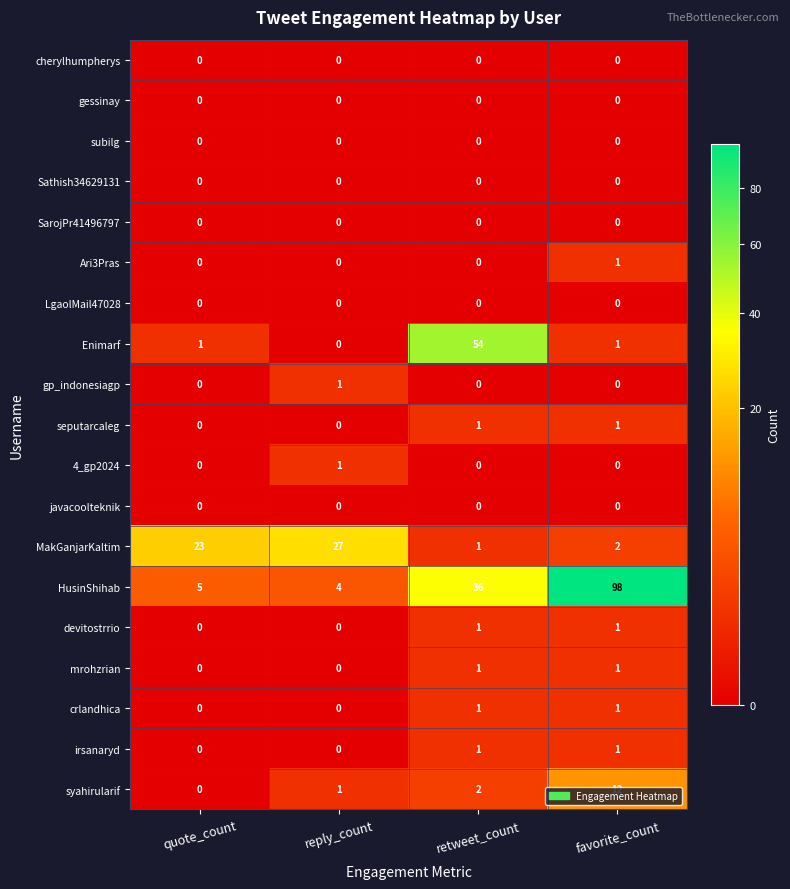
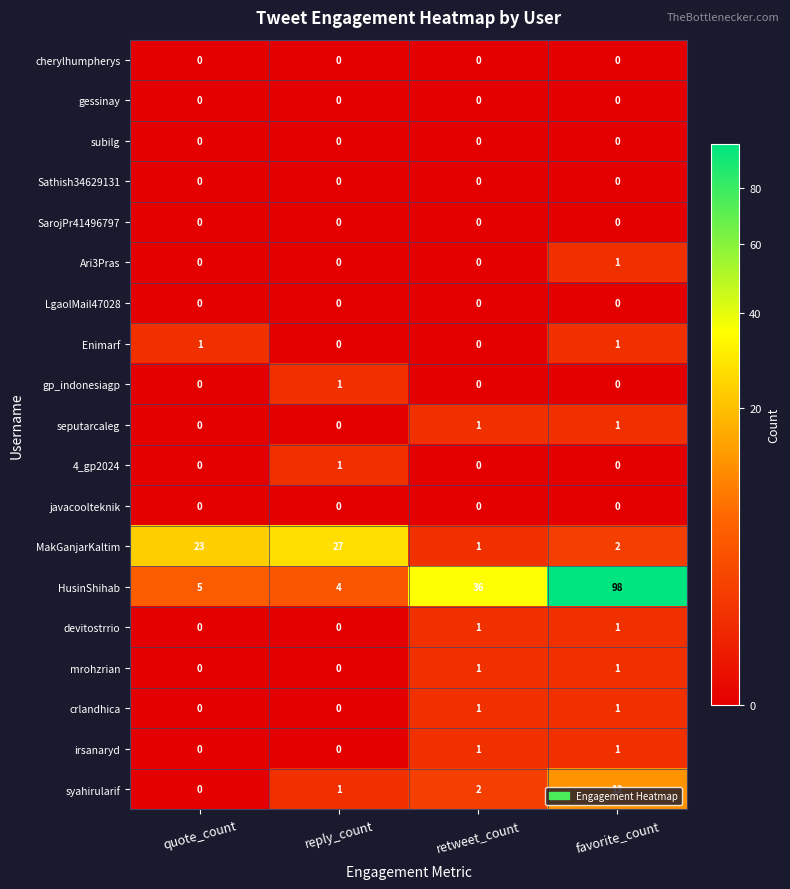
Enimarf, retweet_count: 54 -> 0
